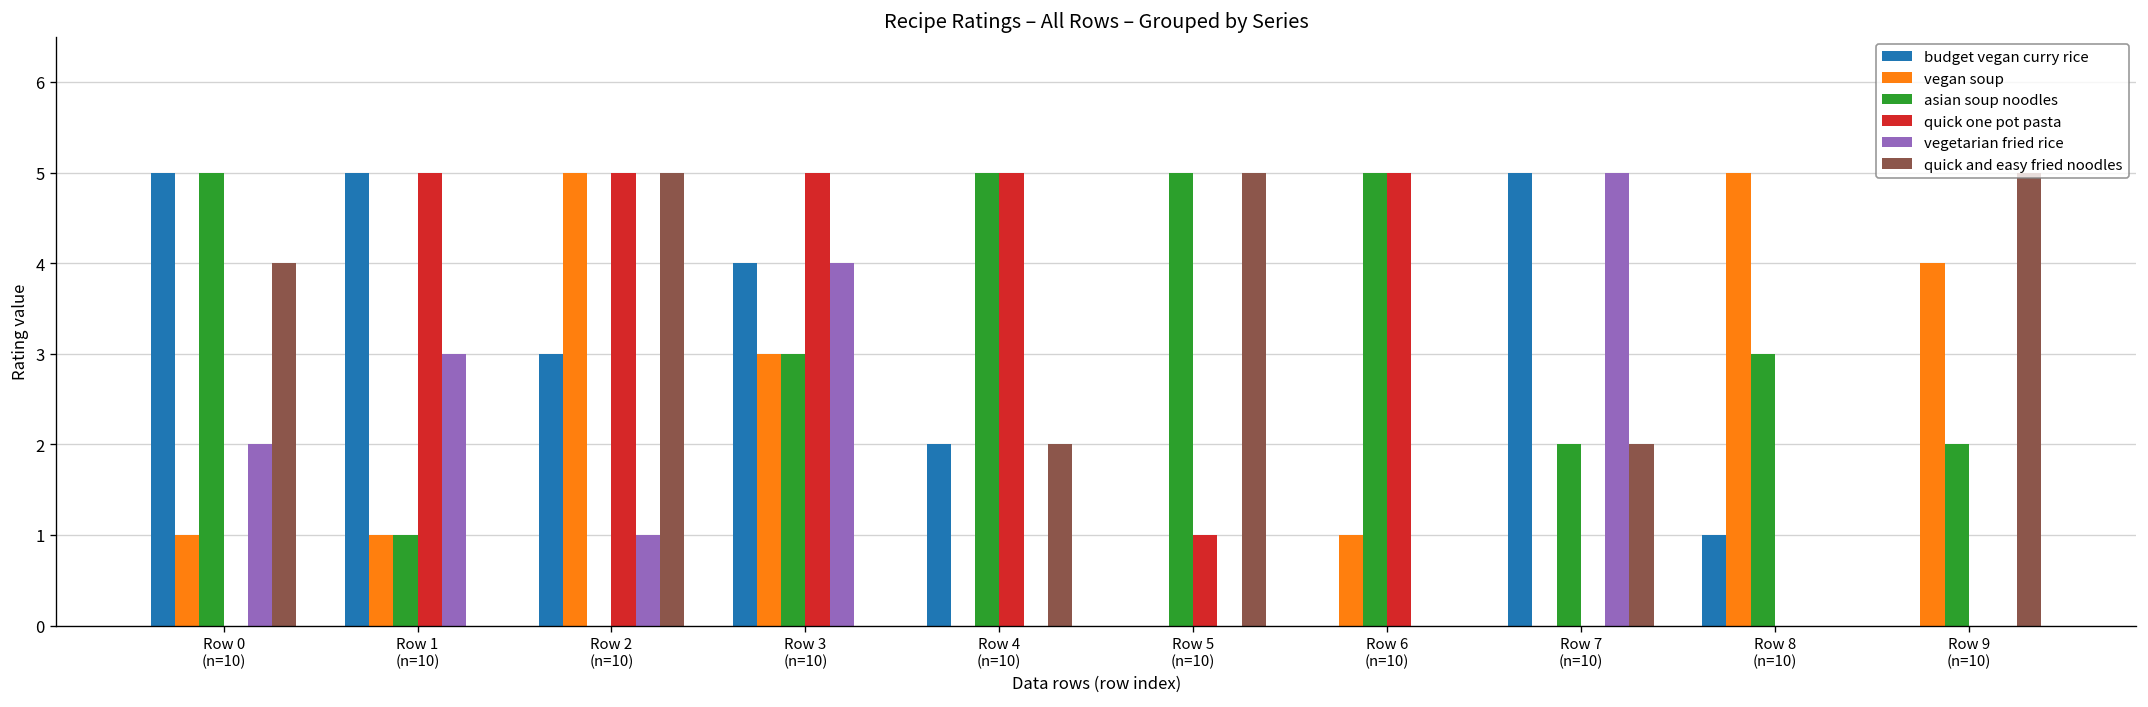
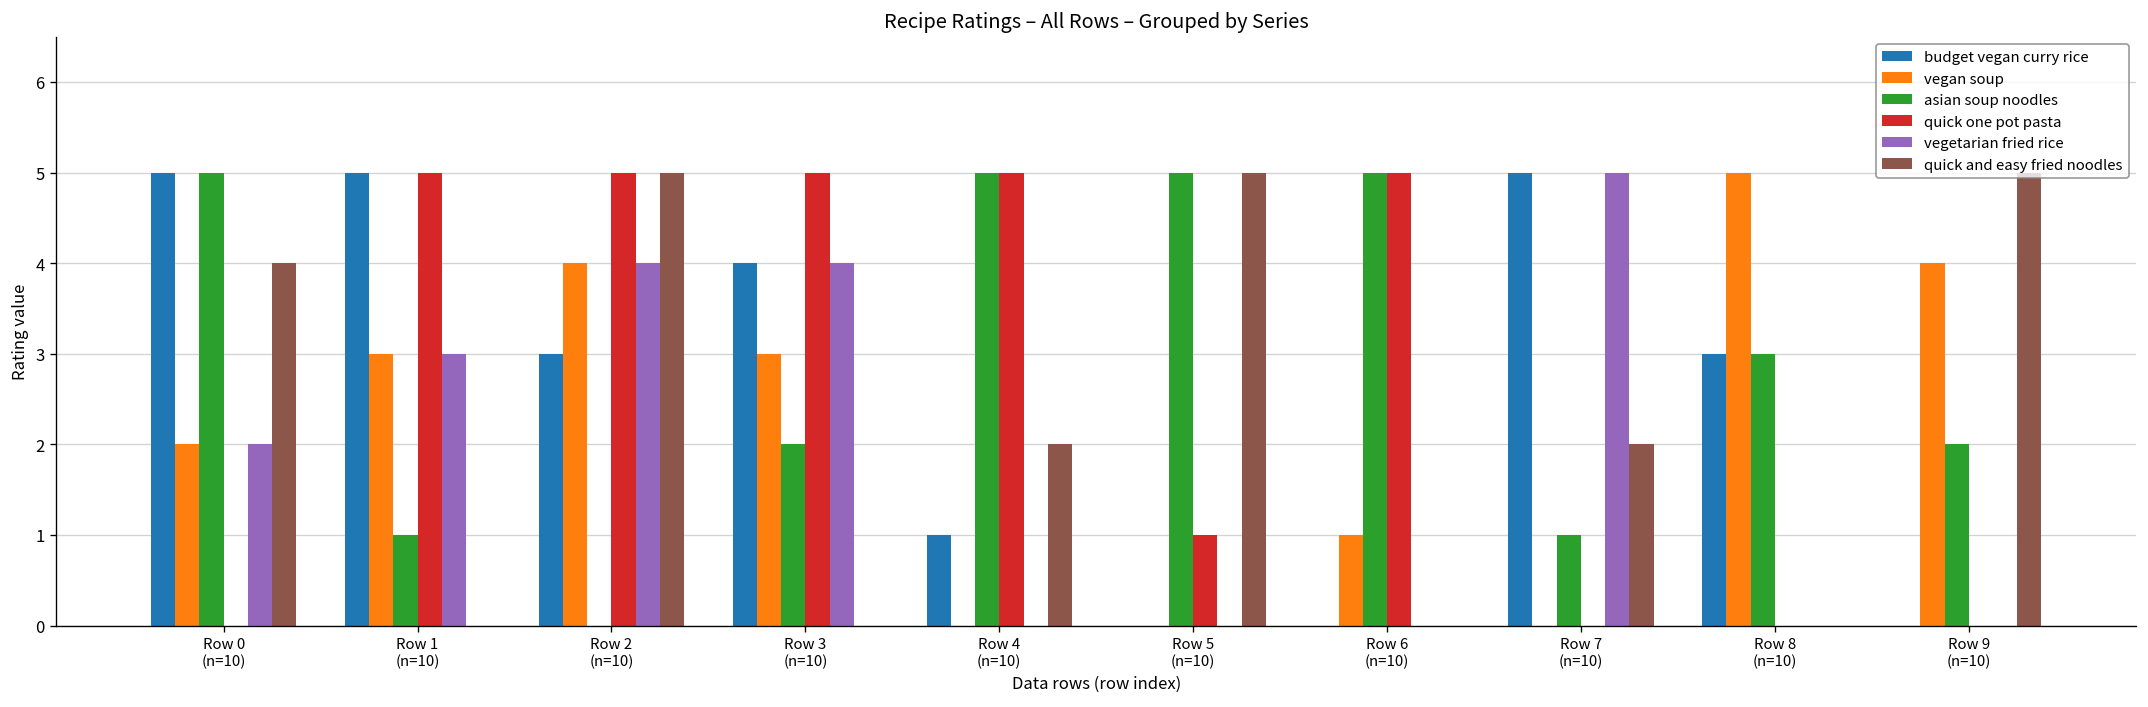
vegan soup, Row 0 (n=10): 1 -> 2
vegan soup, Row 1 (n=10): 1 -> 3
vegan soup, Row 2 (n=10): 5 -> 4
vegetarian fried rice, Row 2 (n=10): 1 -> 4
asian soup noodles, Row 3 (n=10): 3 -> 2
budget vegan curry rice, Row 4 (n=10): 2 -> 1
asian soup noodles, Row 7 (n=10): 2 -> 1
budget vegan curry rice, Row 8 (n=10): 1 -> 3
